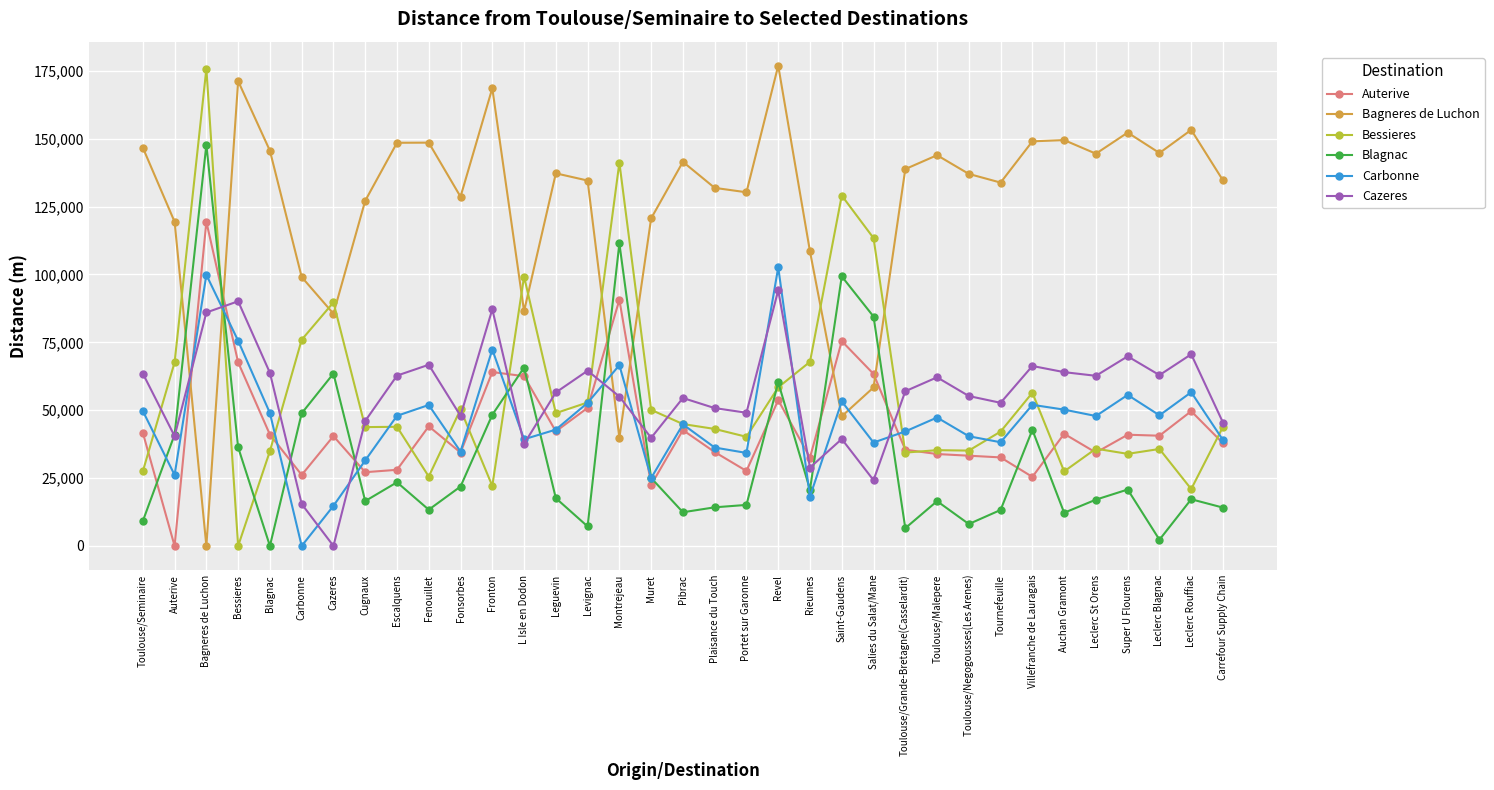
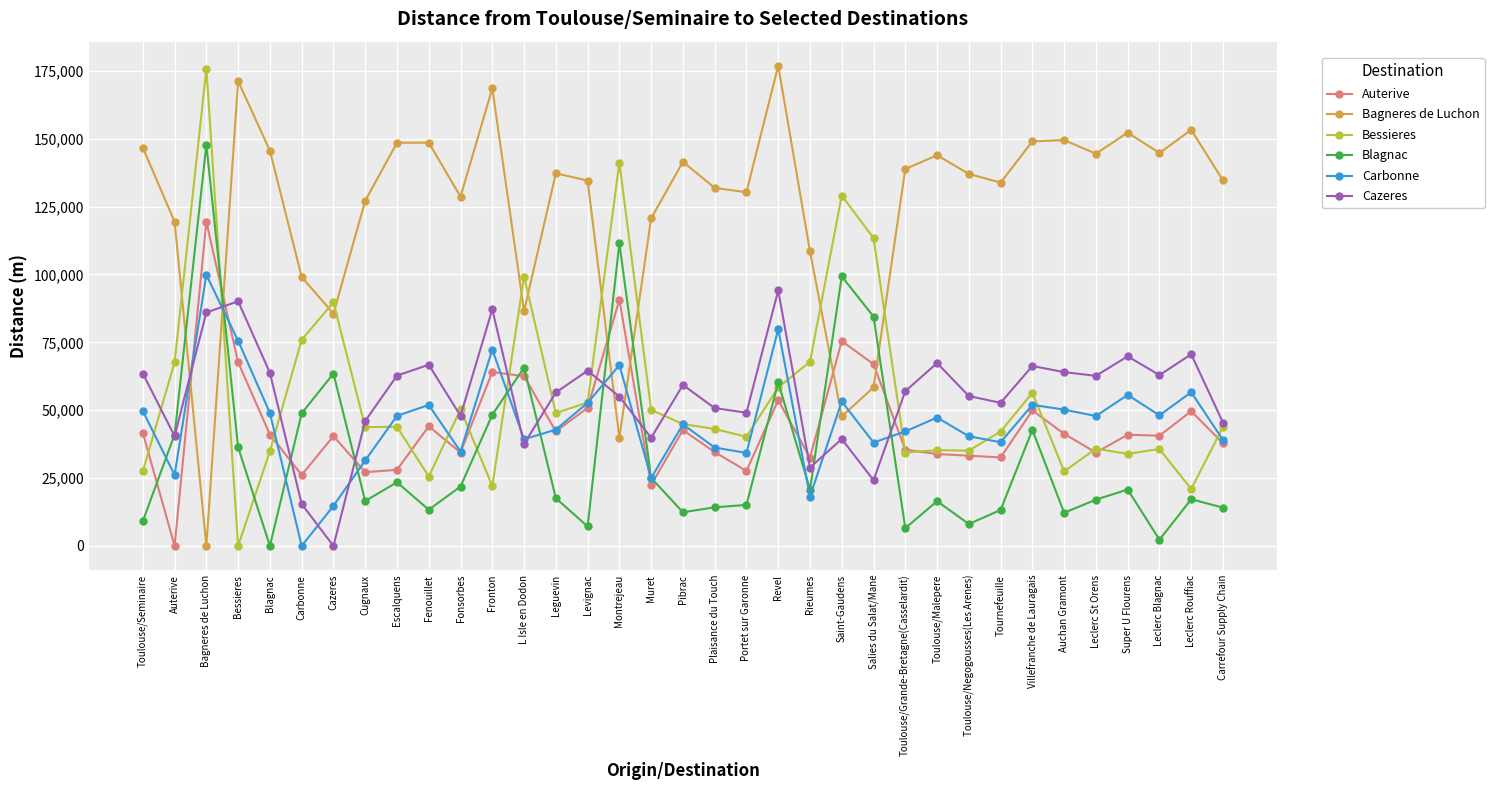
Cazeres, Pibrac: 54,000 -> 59,000
Carbonne, Revel: 103,000 -> 80,000
Auterive, Salies du Salat/Mane: 63,000 -> 67,000
Cazeres, Toulouse/Malepere: 62,000 -> 67,000
Auterive, Villefranche de Lauragais: 25,000 -> 50,000
